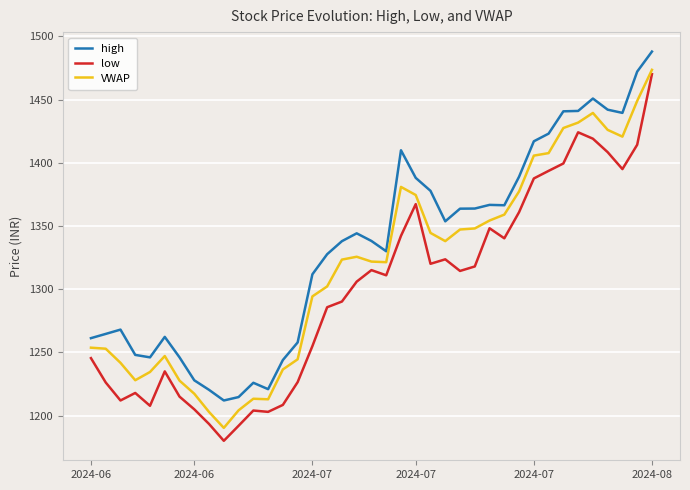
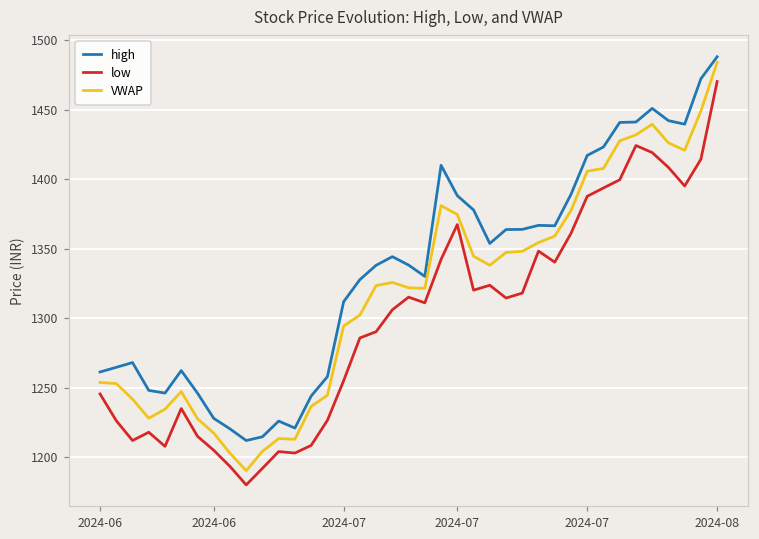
VWAP, 2024-08: 1474 -> 1484
